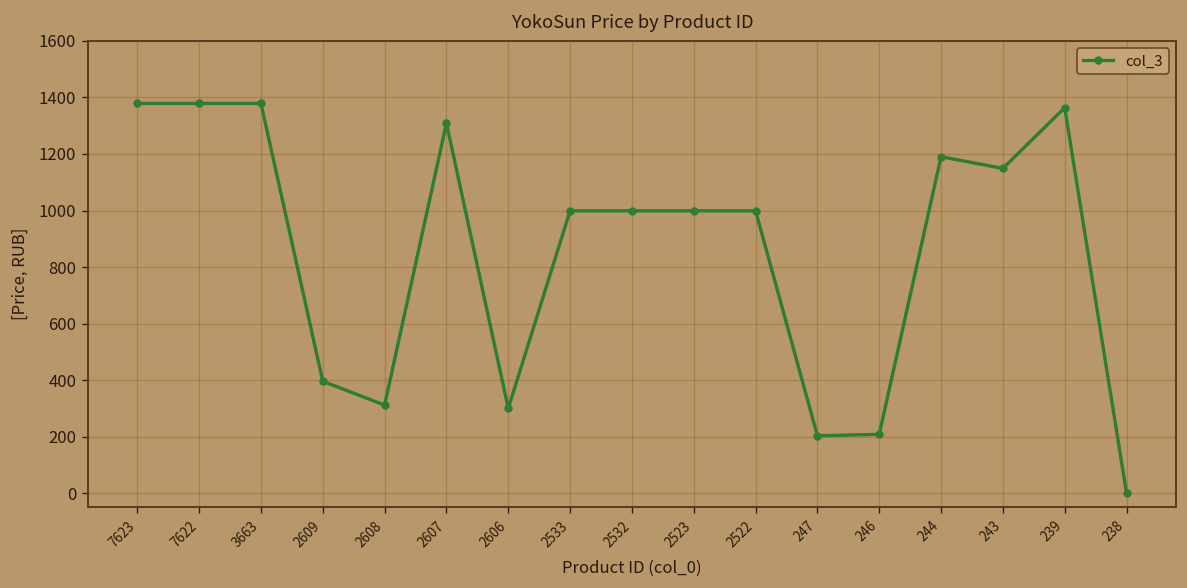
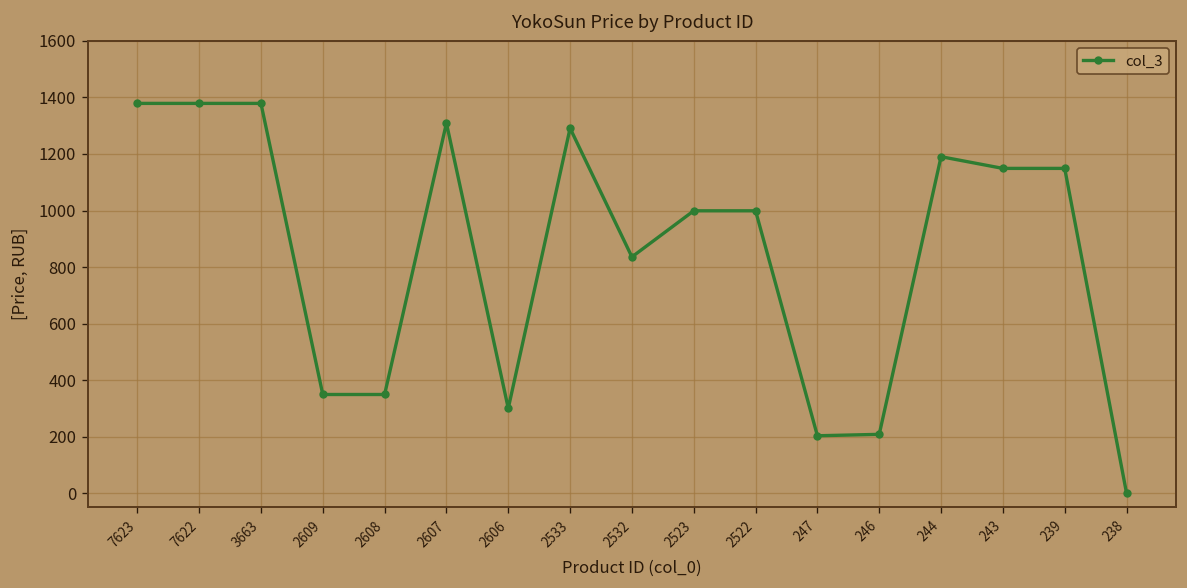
2609: 400 -> 350
2608: 310 -> 350
2533: 1000 -> 1290
2532: 1000 -> 840
239: 1360 -> 1150
